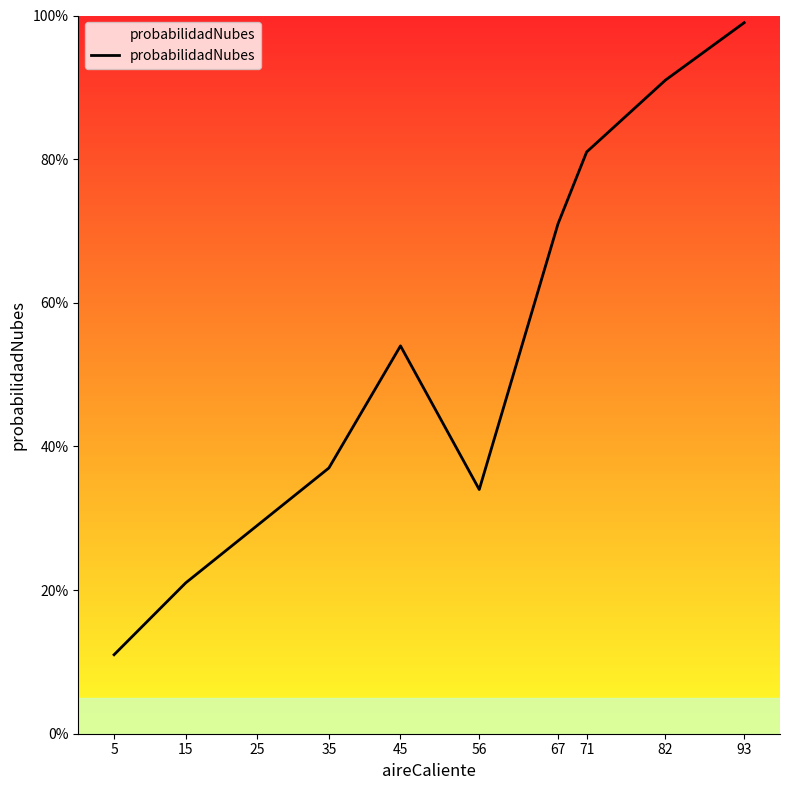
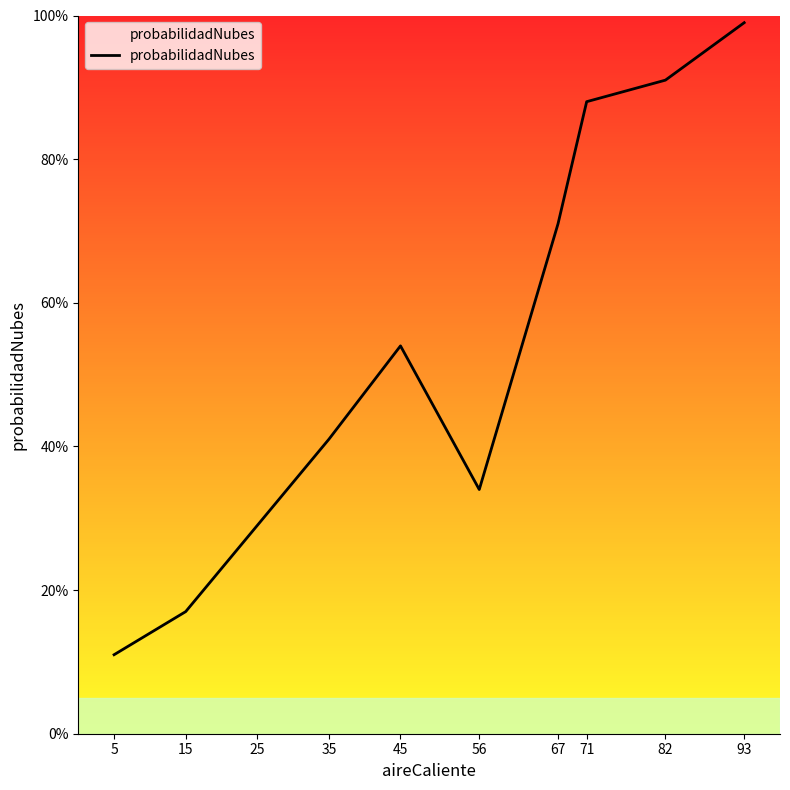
15: 21% -> 17%
35: 37% -> 41%
71: 81% -> 88%
